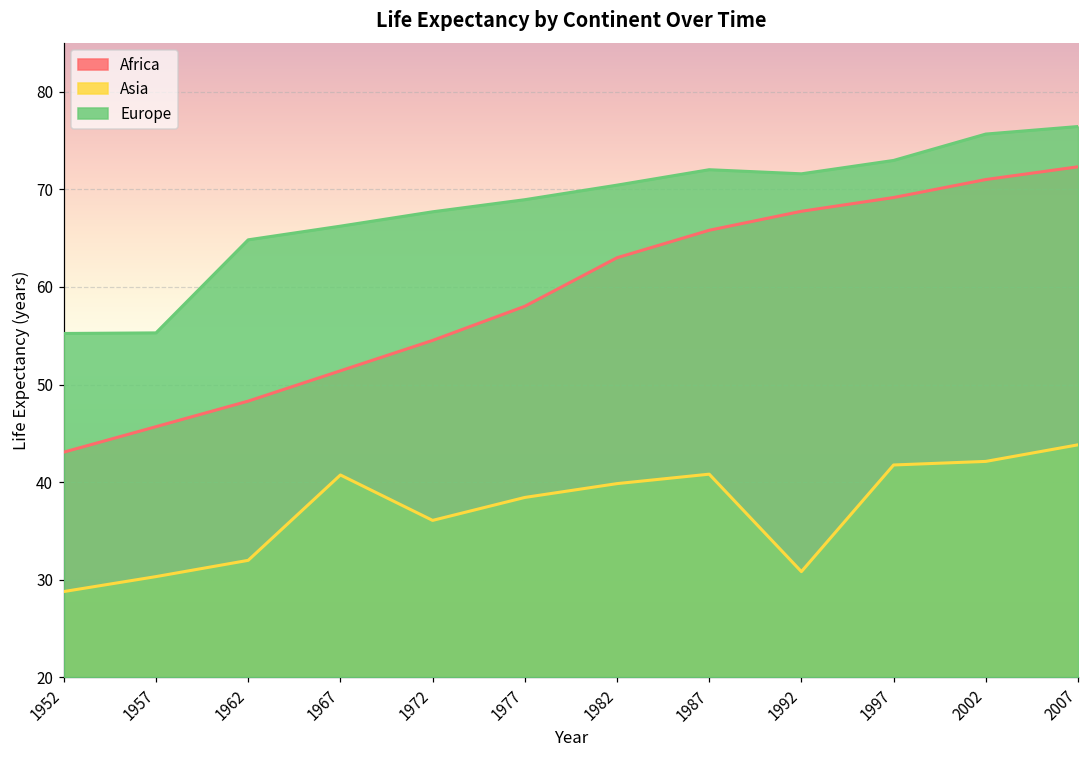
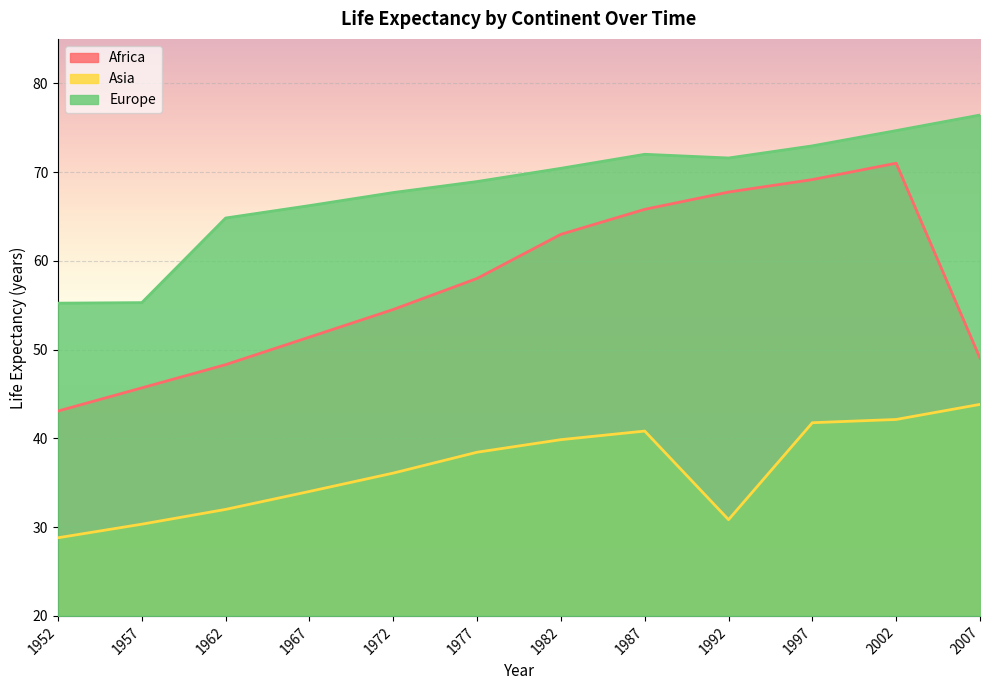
Asia, 1967: 41 -> 34
Europe, 2002: 76 -> 75
Africa, 2007: 72 -> 49
